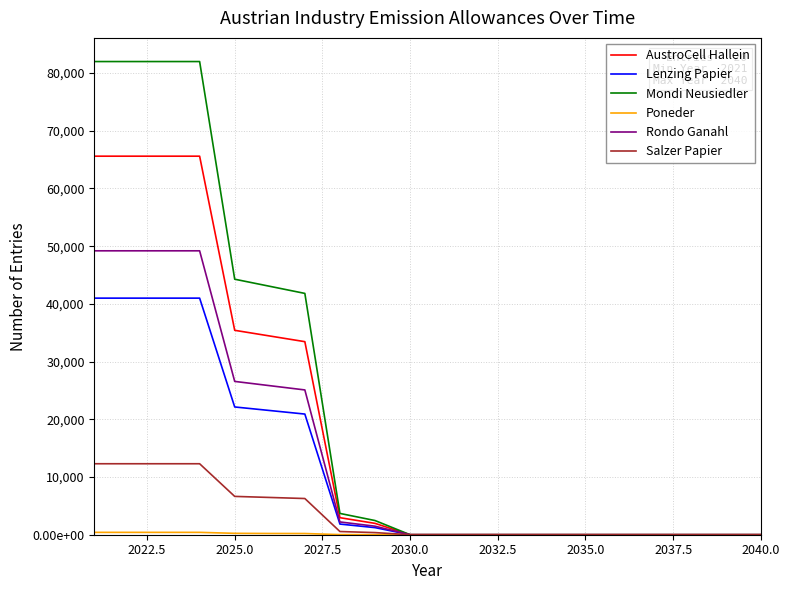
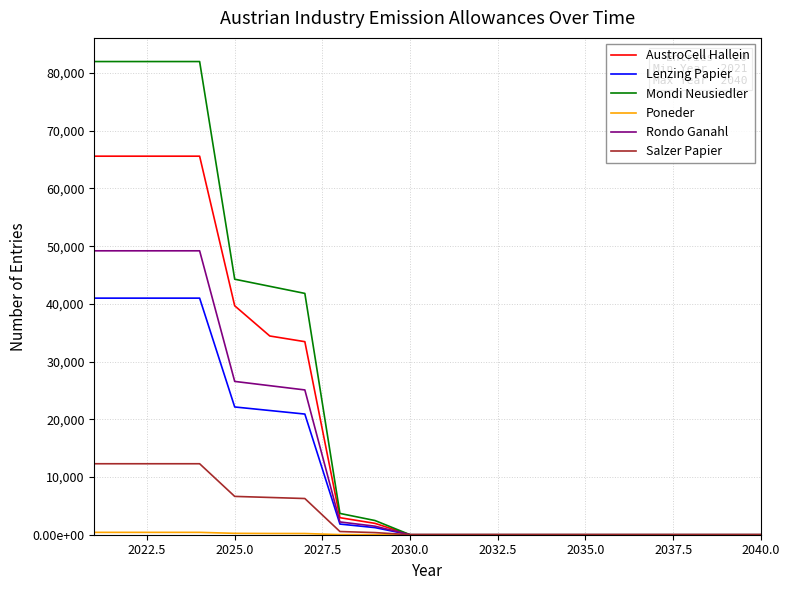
AustroCell Hallein, 2025.0: 35,000 -> 40,000
